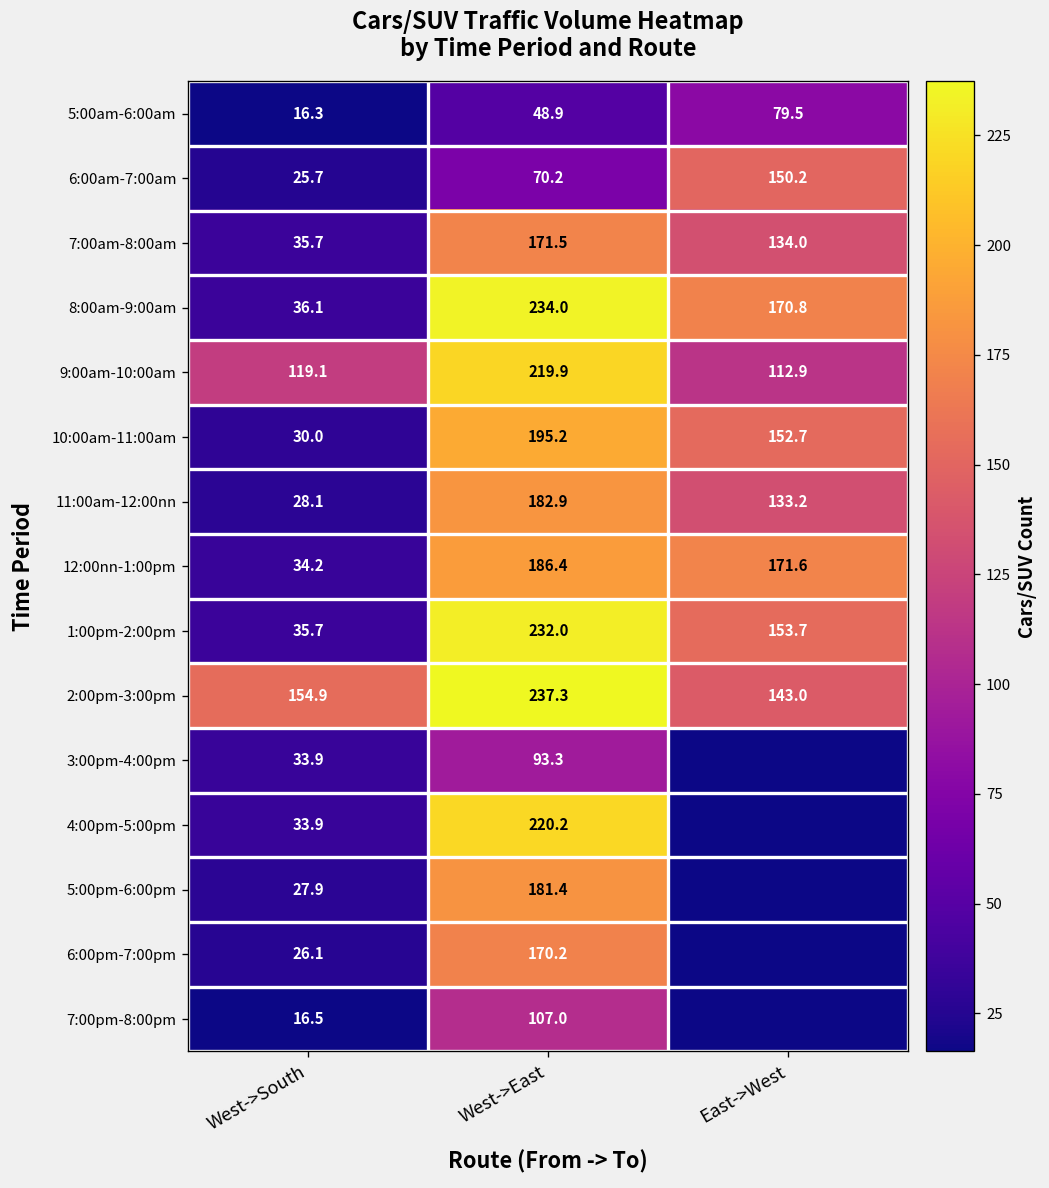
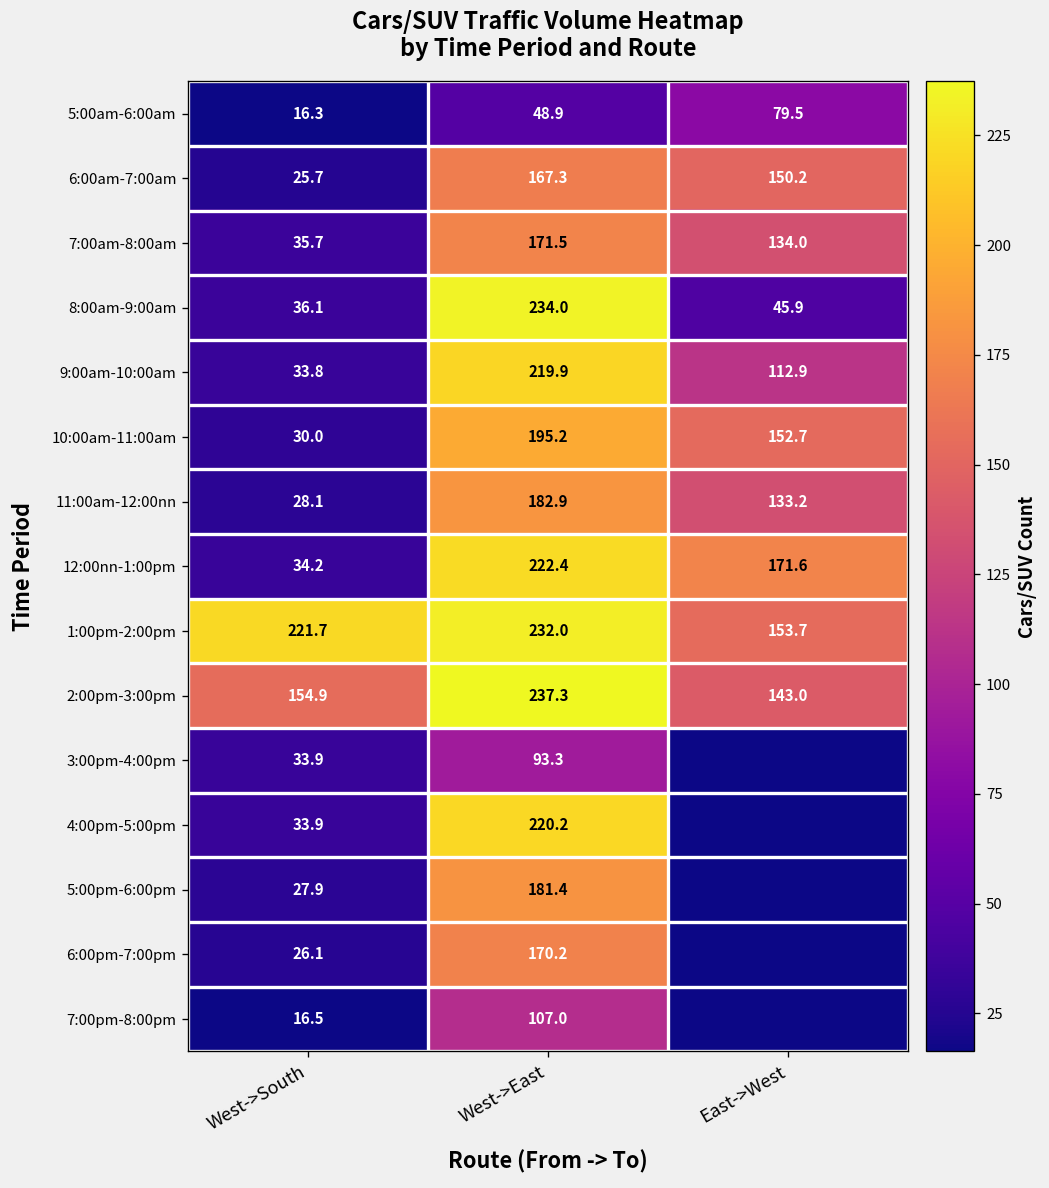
6:00am-7:00am, West->East: 70.2 -> 167.3
8:00am-9:00am, East->West: 170.8 -> 45.9
9:00am-10:00am, West->South: 119.1 -> 33.8
12:00nn-1:00pm, West->East: 186.4 -> 222.4
1:00pm-2:00pm, West->South: 35.7 -> 221.7
